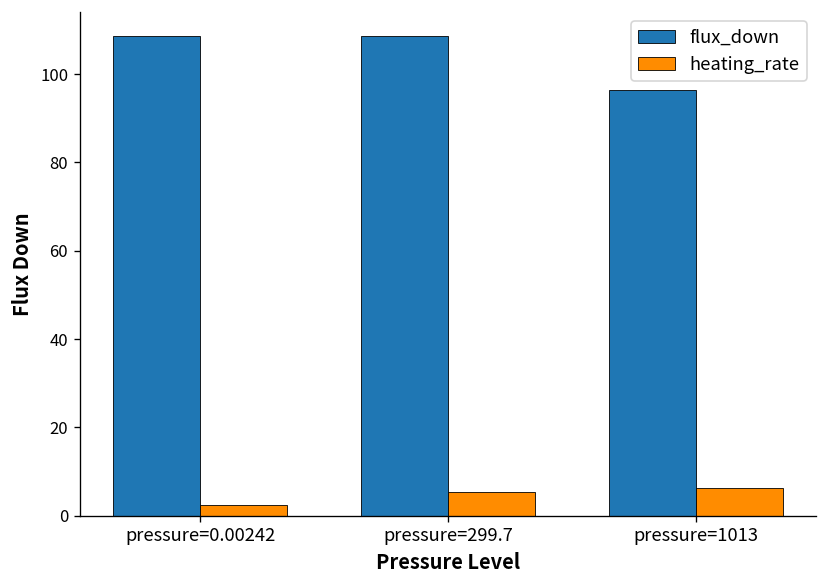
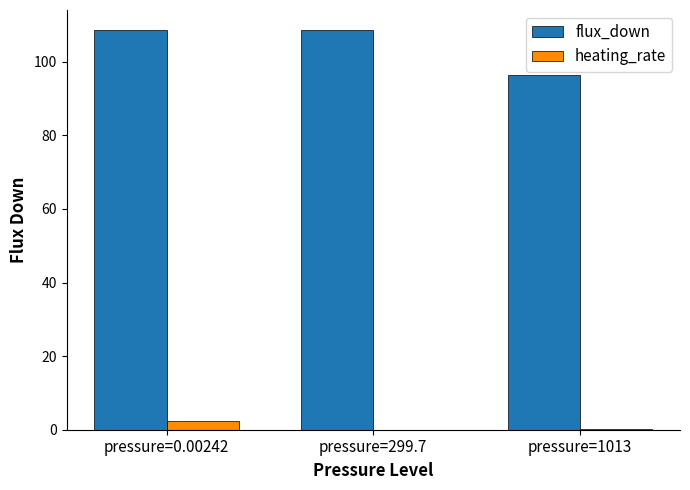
heating_rate, pressure=299.7: 5 -> 0
heating_rate, pressure=1013: 6 -> 0
